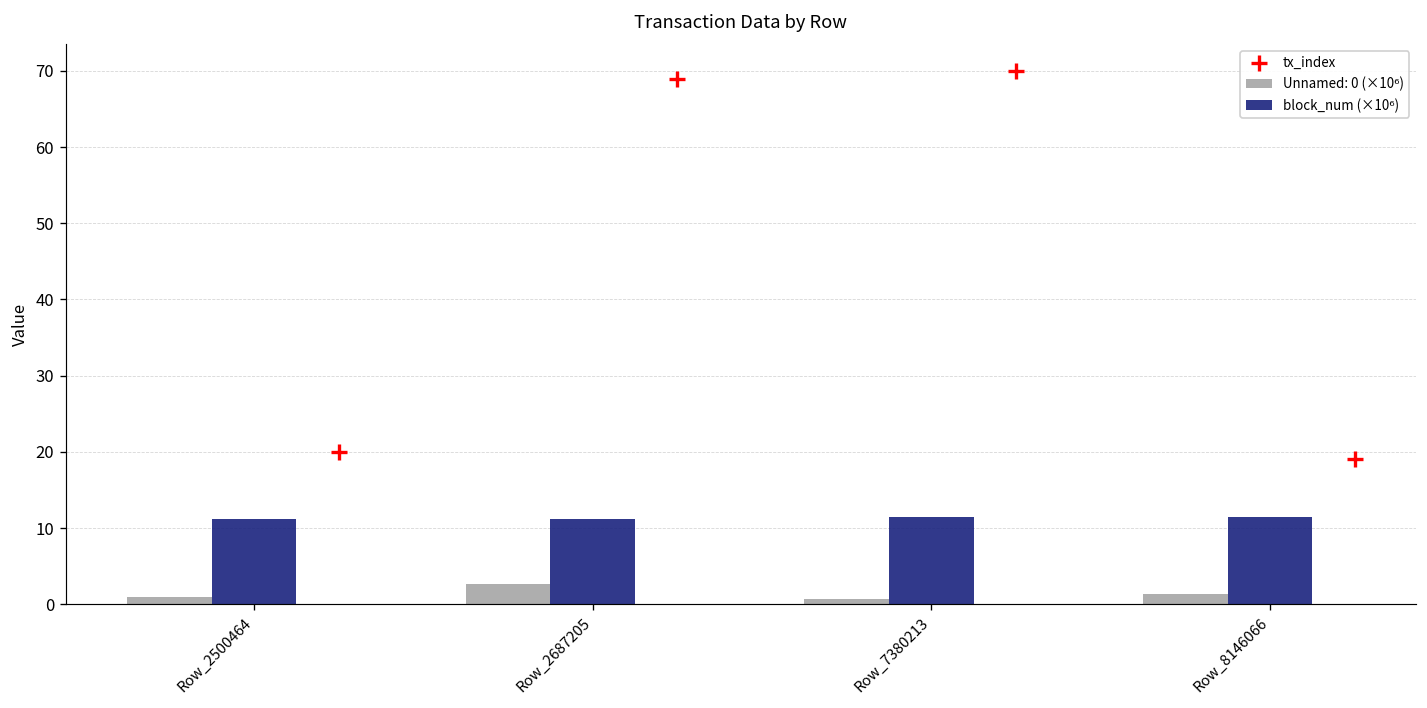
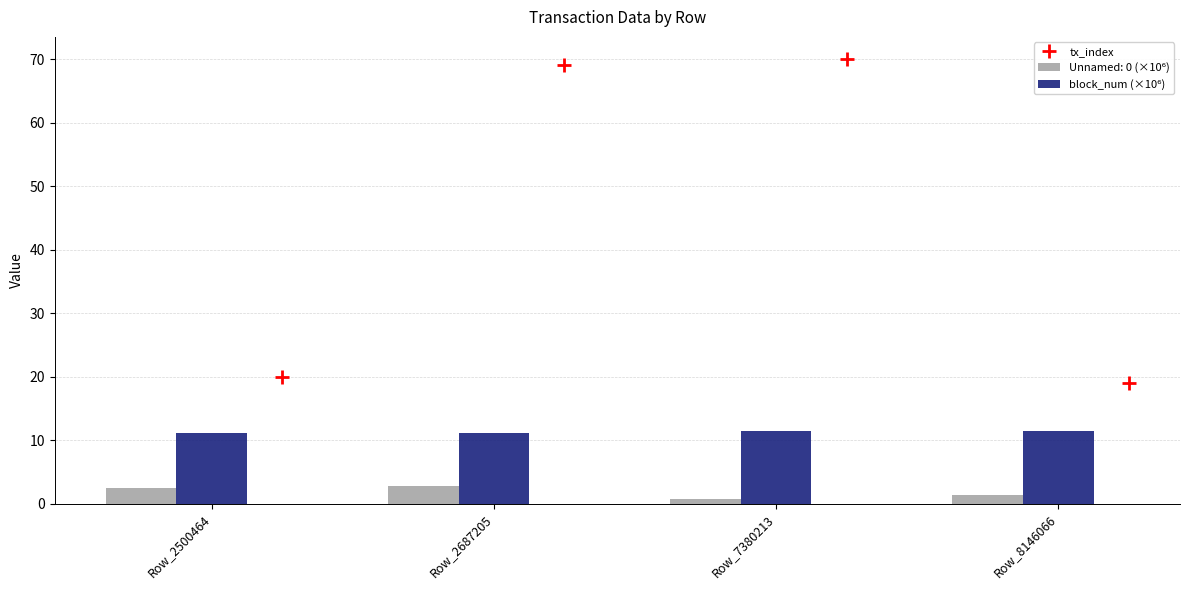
Unnamed: 0 (×10⁶), Row_2500464: 1 -> 3
